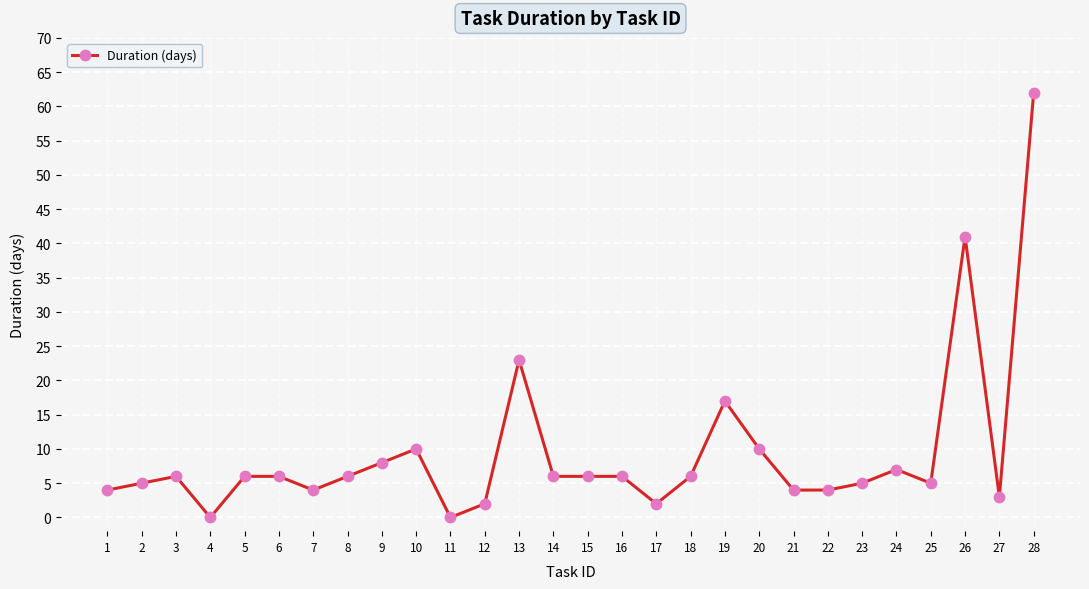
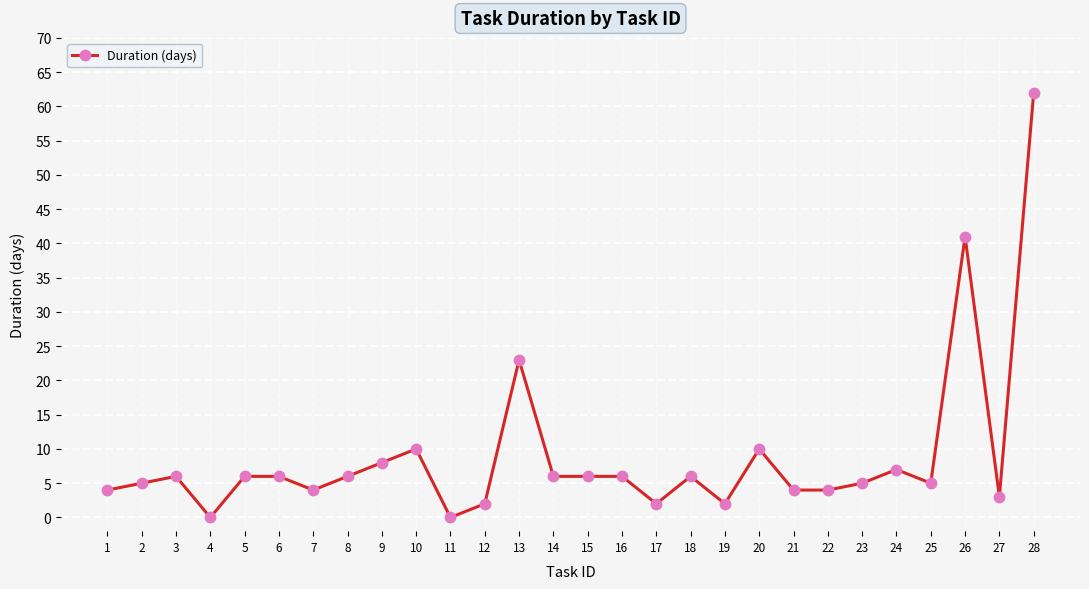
19: 17 -> 2
